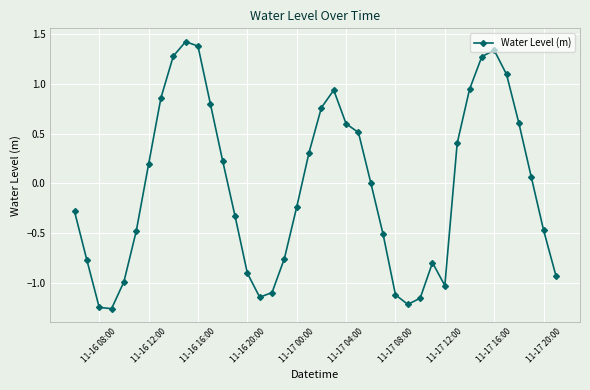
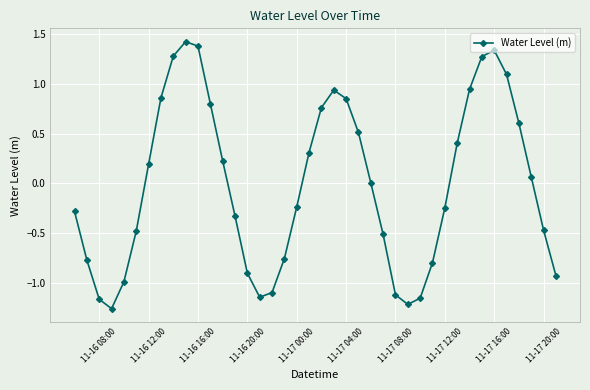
11-16 08:00: -1.25 -> -1.16
11-17 04:00: 0.6 -> 0.9
11-17 12:00: -1.0 -> -0.2
